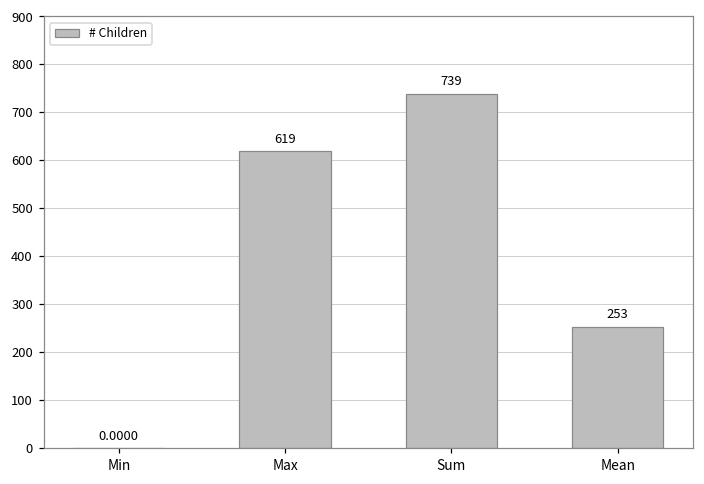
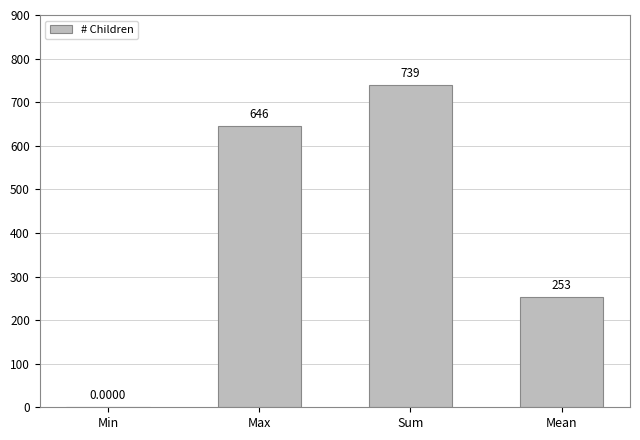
Max: 619 -> 646
